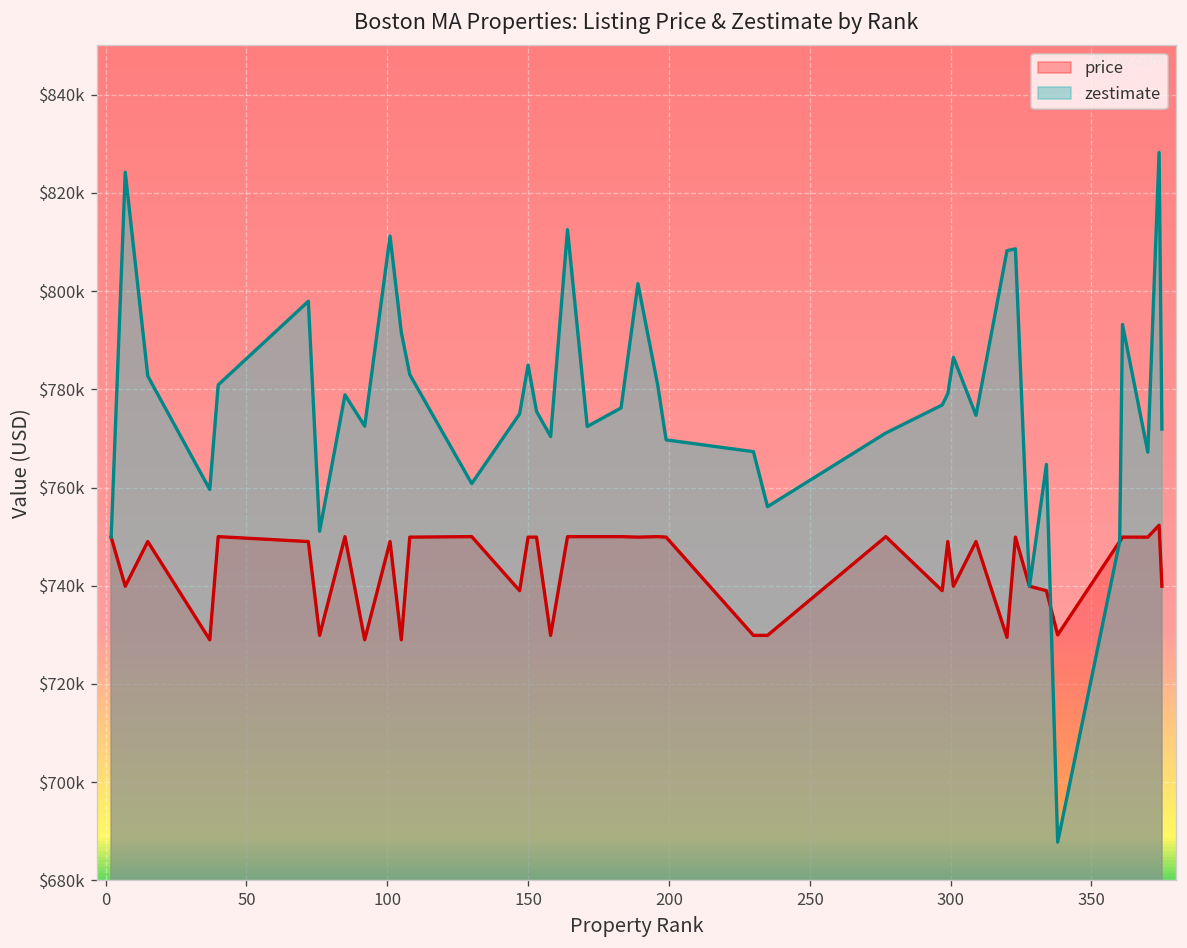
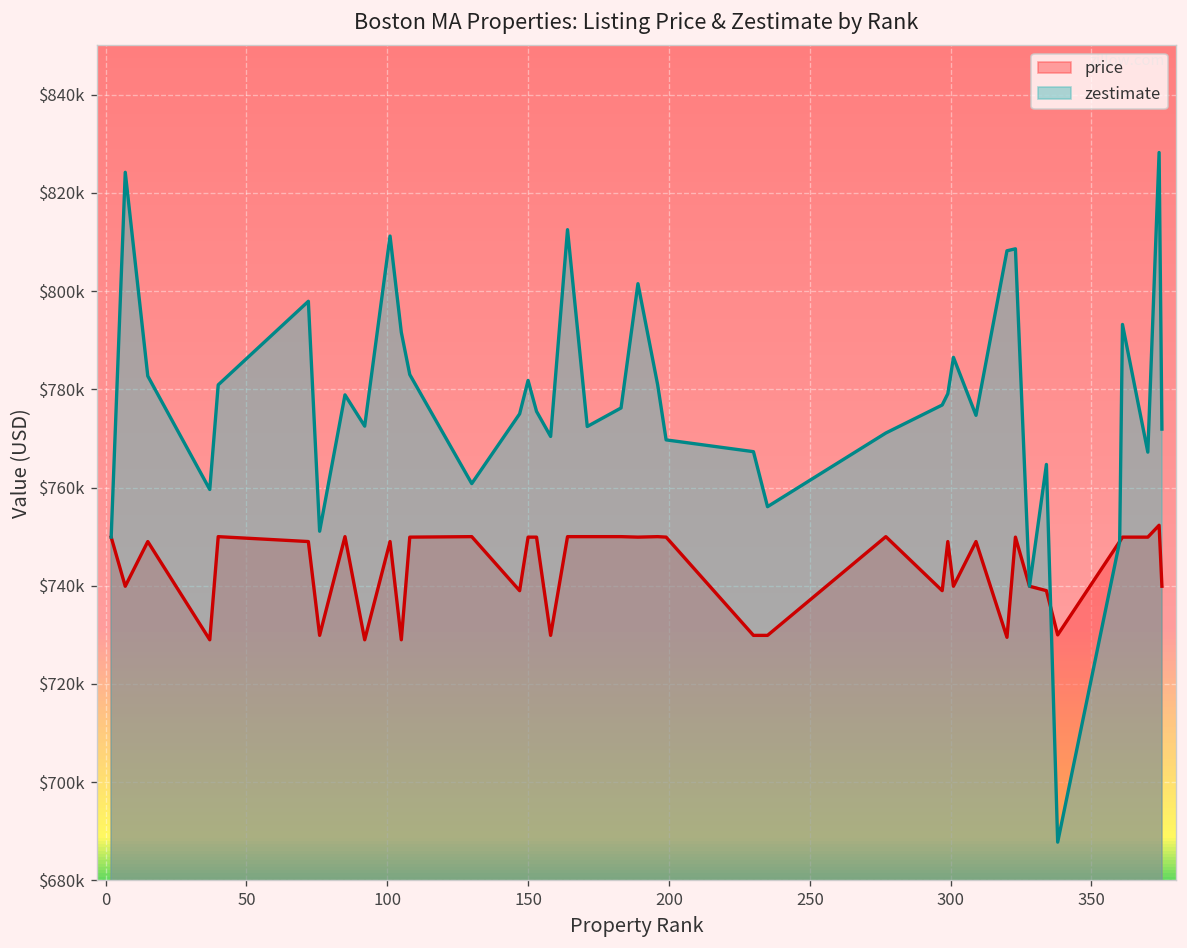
zestimate, 150: $785000 -> $782000
